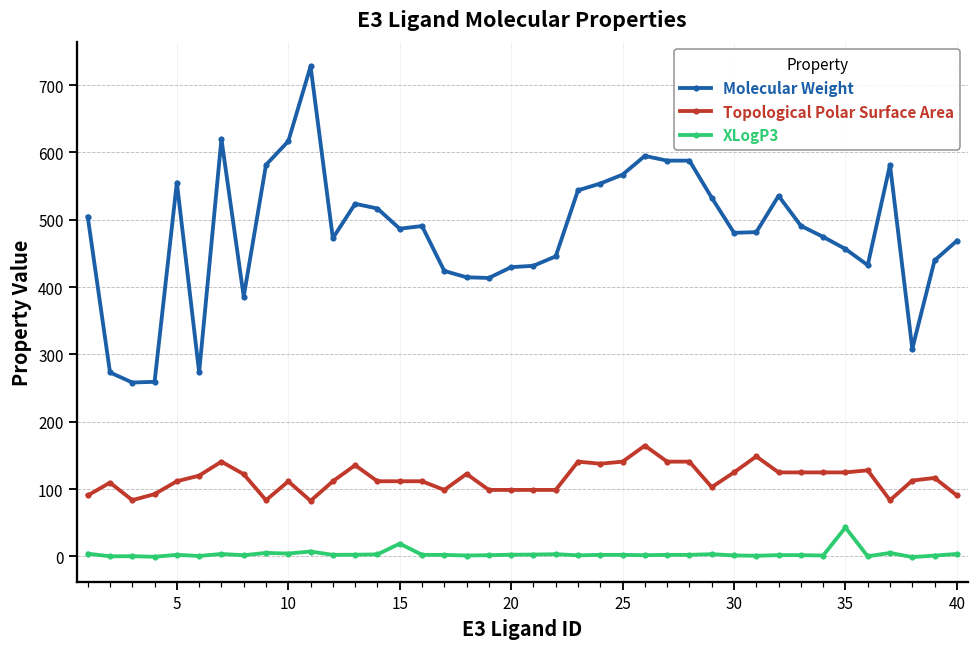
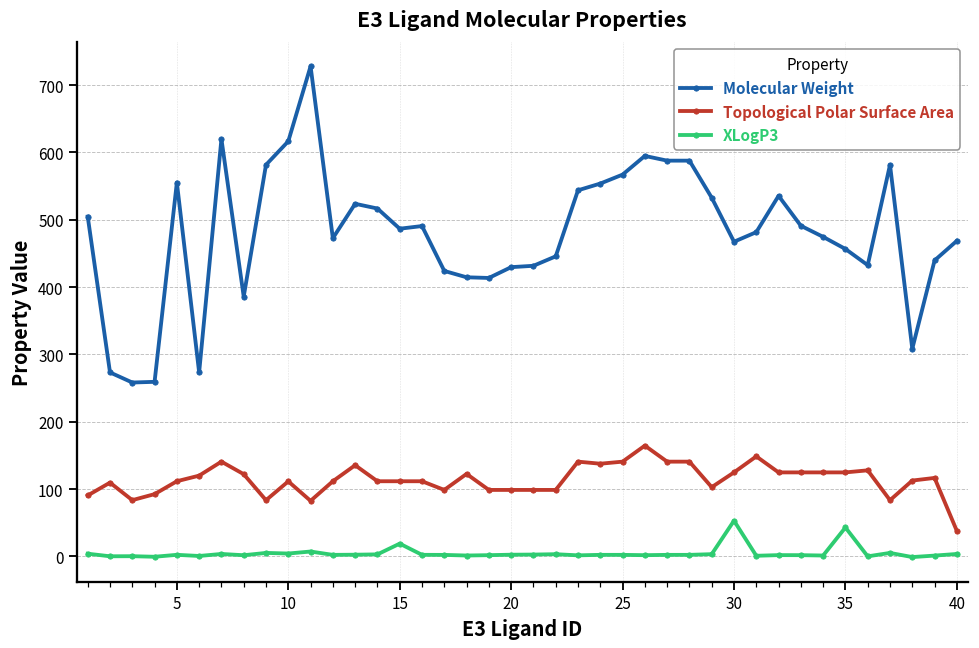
Molecular Weight, 30: 480 -> 470
XLogP3, 30: 0 -> 50
Topological Polar Surface Area, 40: 90 -> 40
